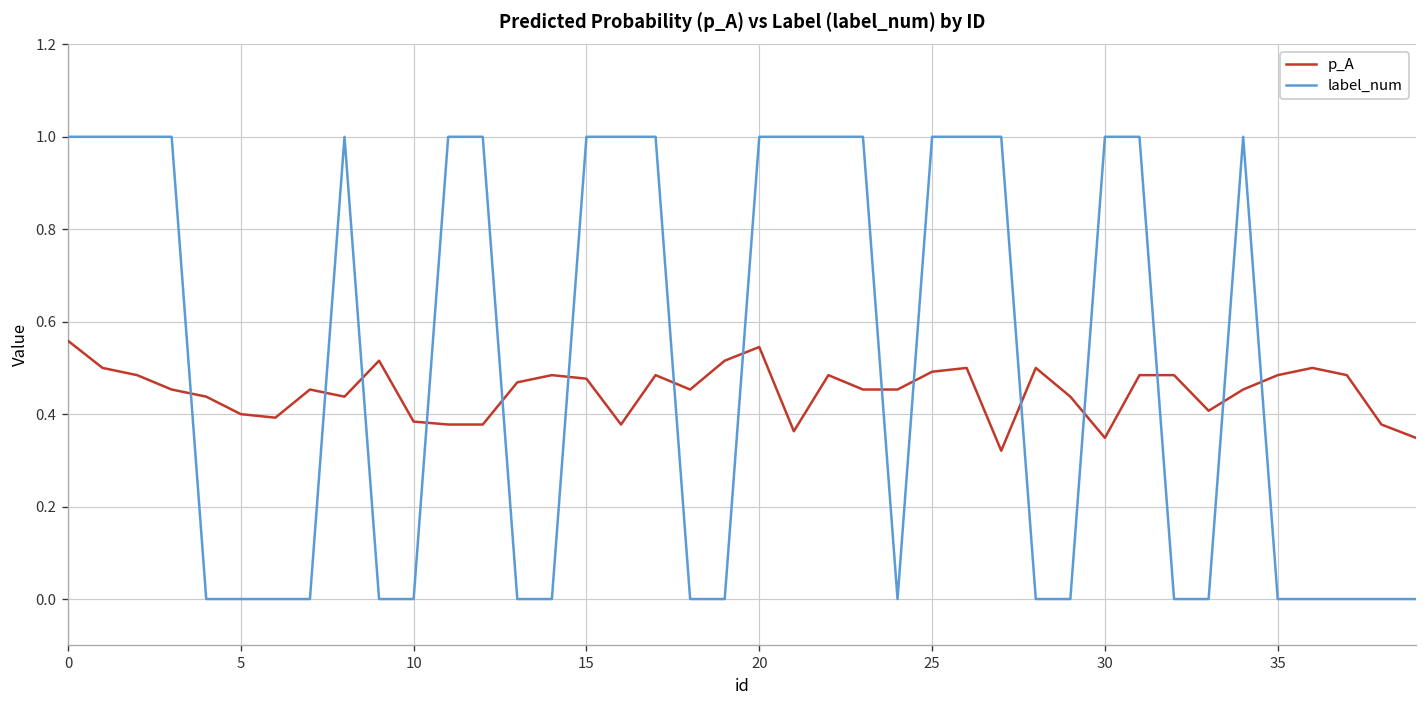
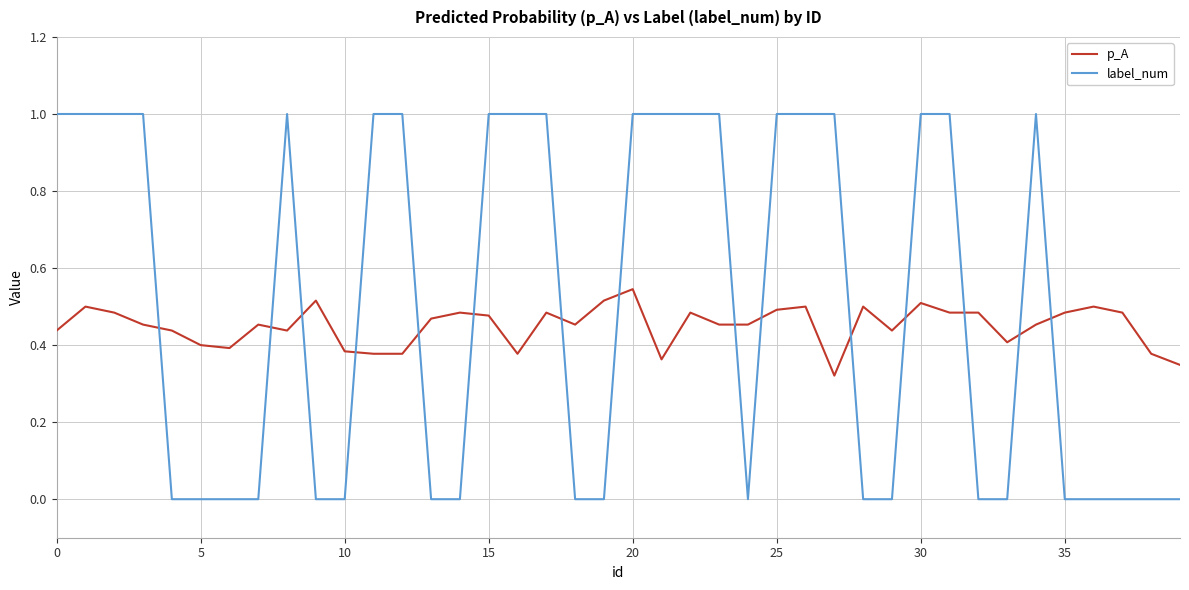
p_A, 0: 0.56 -> 0.44
p_A, 30: 0.35 -> 0.51
